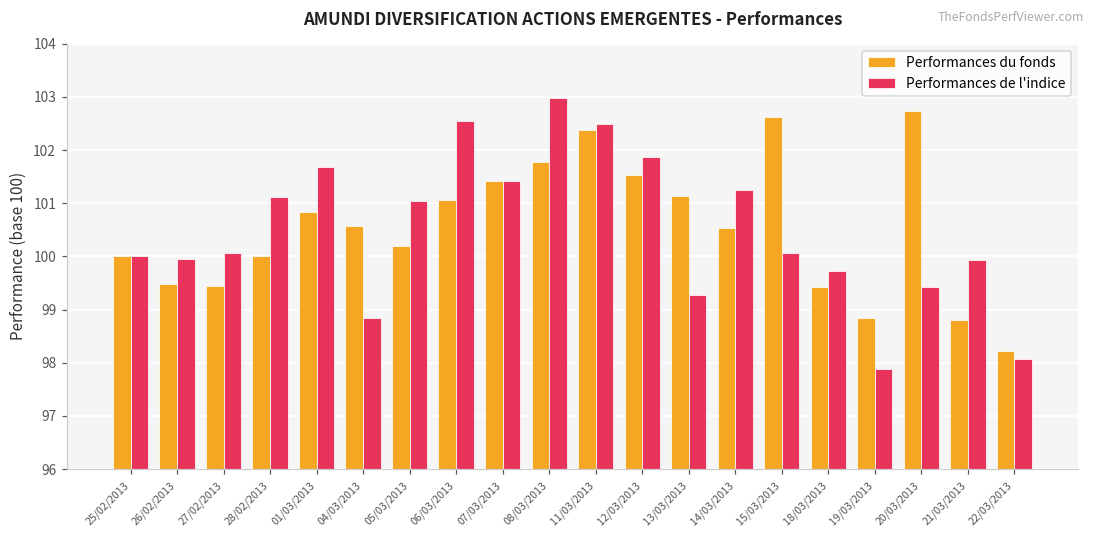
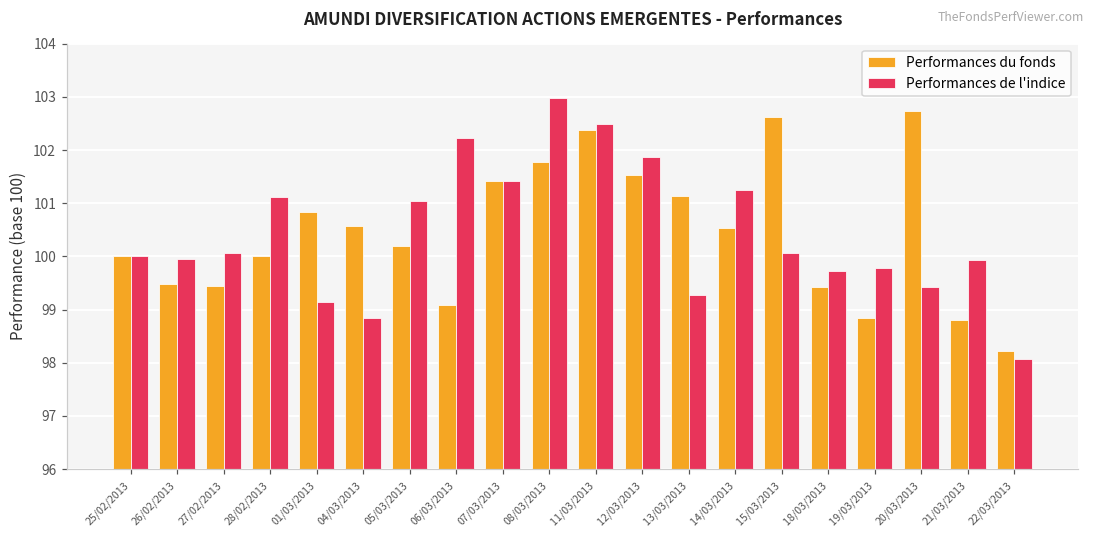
Performances de l'indice, 01/03/2013: 101.7 -> 99.1
Performances du fonds, 06/03/2013: 101.1 -> 99.1
Performances de l'indice, 06/03/2013: 102.6 -> 102.2
Performances de l'indice, 19/03/2013: 97.9 -> 99.8
